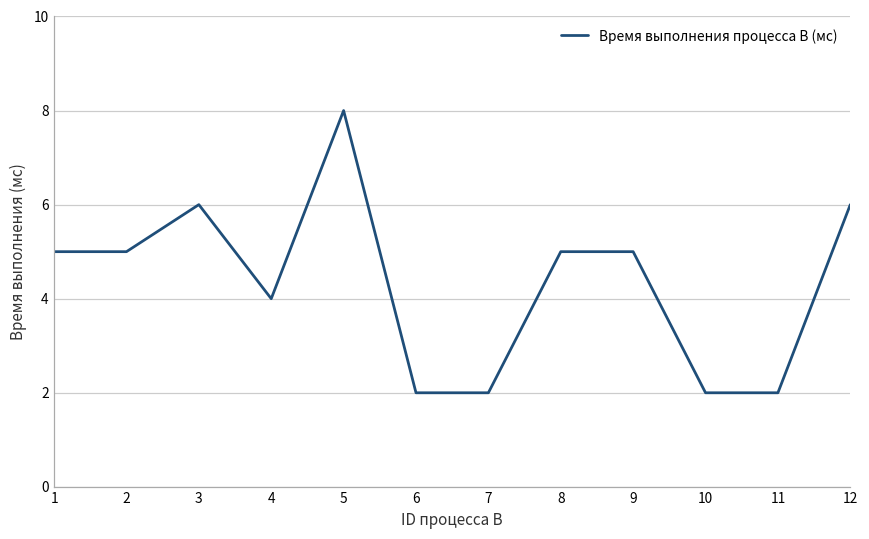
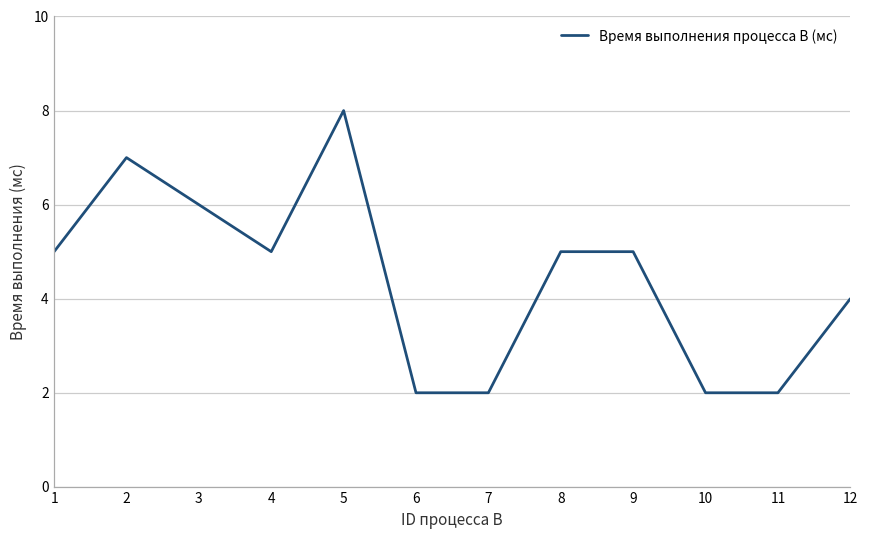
2: 5 -> 7
4: 4 -> 5
12: 6 -> 4
